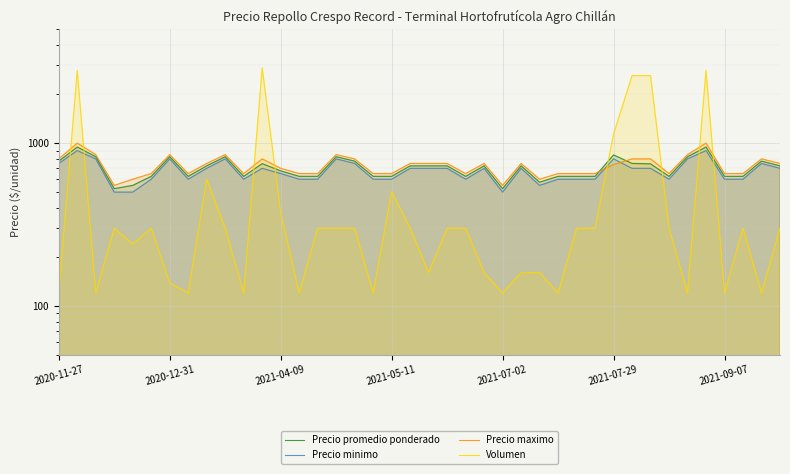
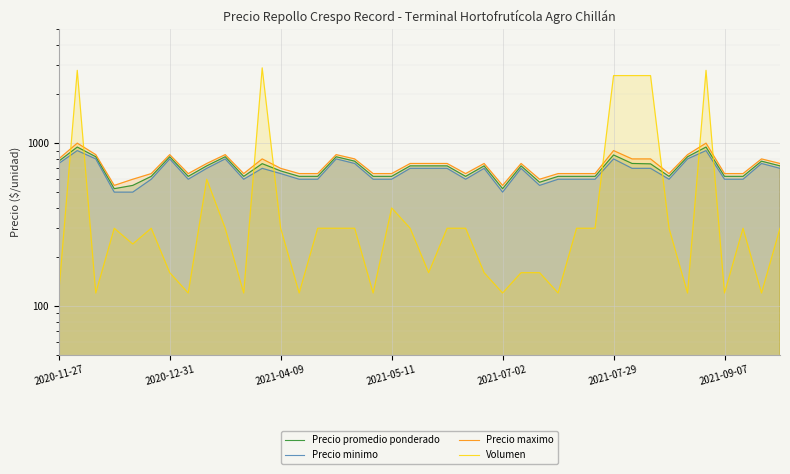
Volumen, 2020-12-31: 140 -> 160
Volumen, 2021-04-09: 370 -> 300
Volumen, 2021-05-11: 500 -> 400
Precio maximo, 2021-07-29: 700 -> 900
Volumen, 2021-07-29: 1100 -> 2600
